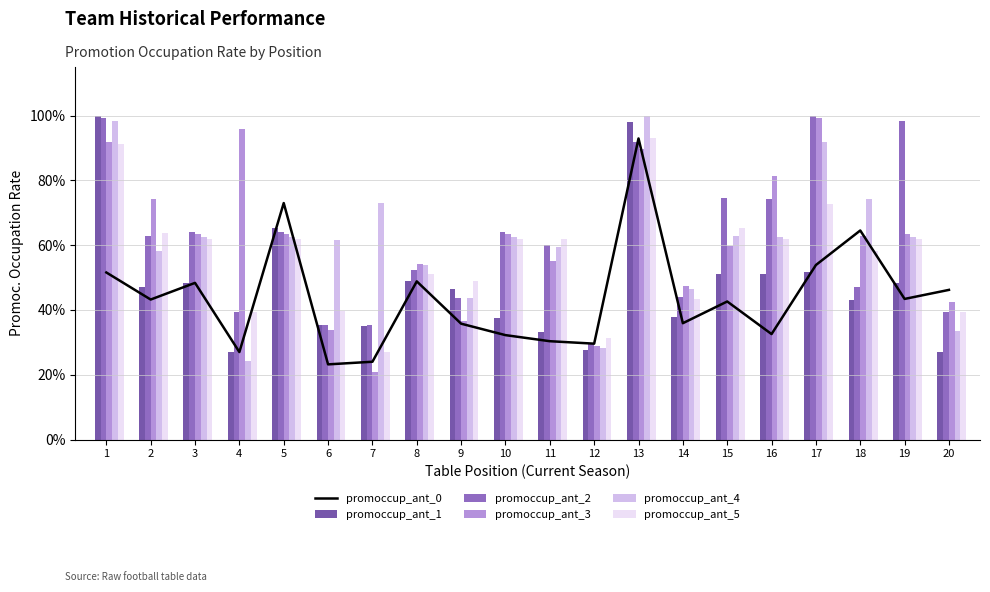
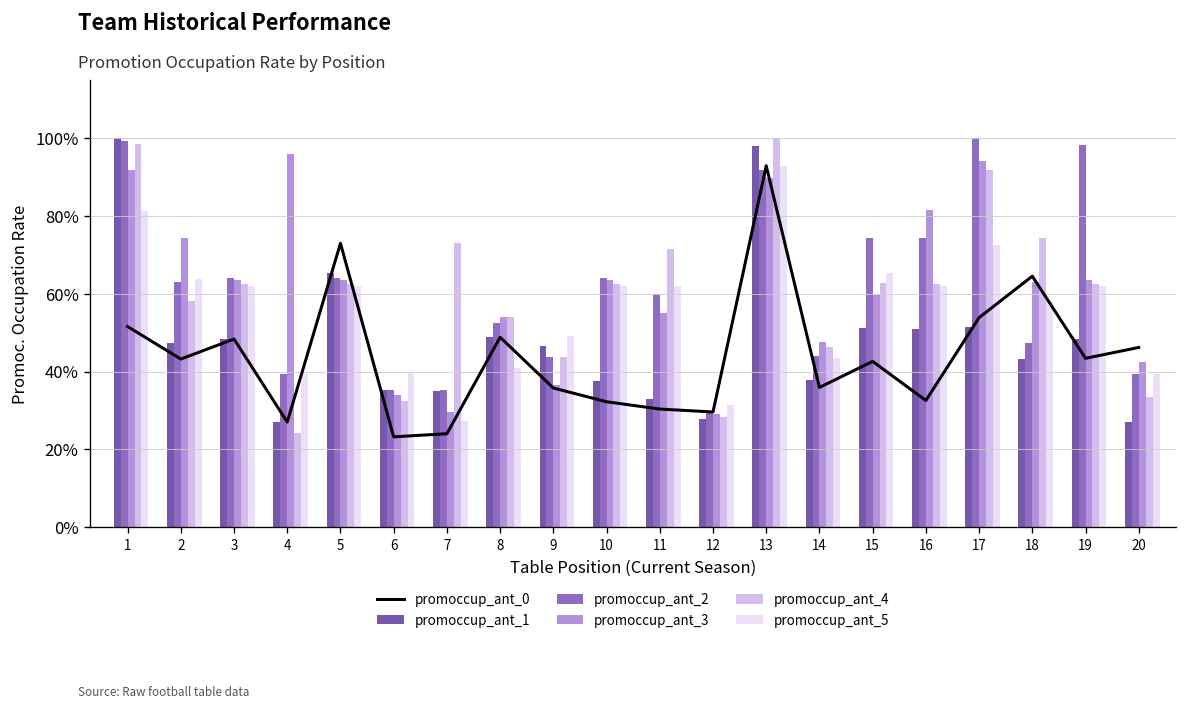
promoccup_ant_5, 1: 91% -> 81%
promoccup_ant_4, 6: 61% -> 32%
promoccup_ant_3, 7: 21% -> 30%
promoccup_ant_5, 8: 51% -> 41%
promoccup_ant_4, 11: 59% -> 72%
promoccup_ant_3, 17: 99% -> 94%
